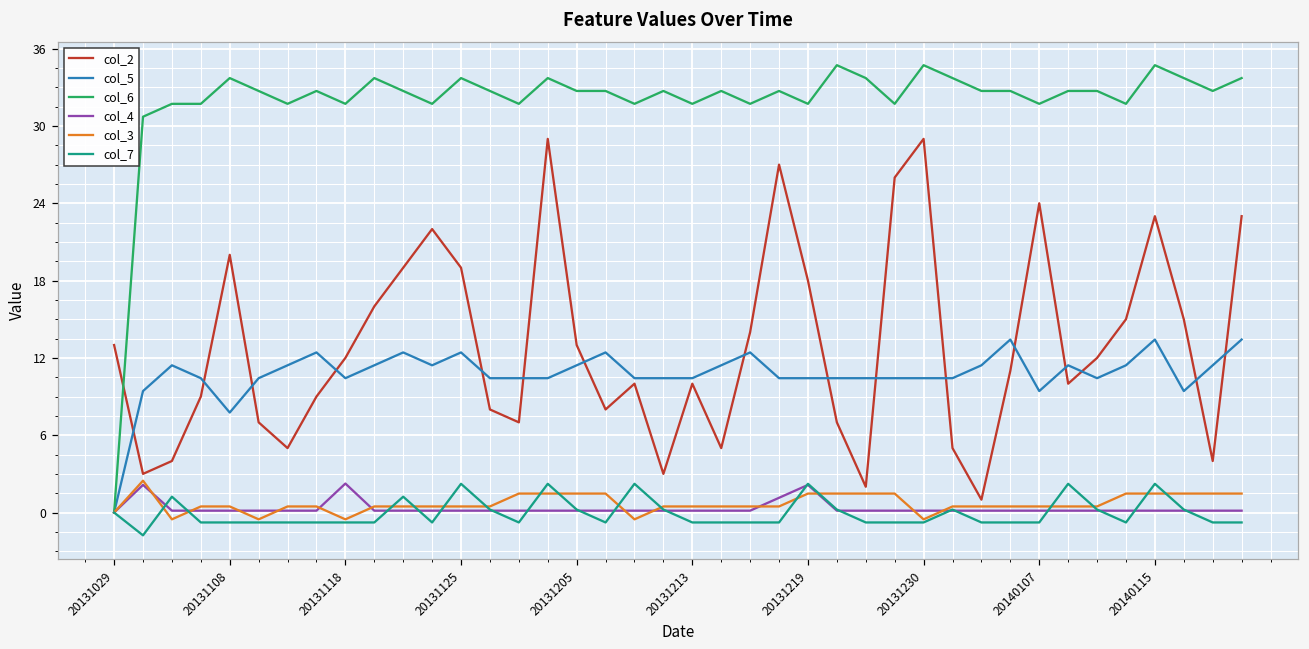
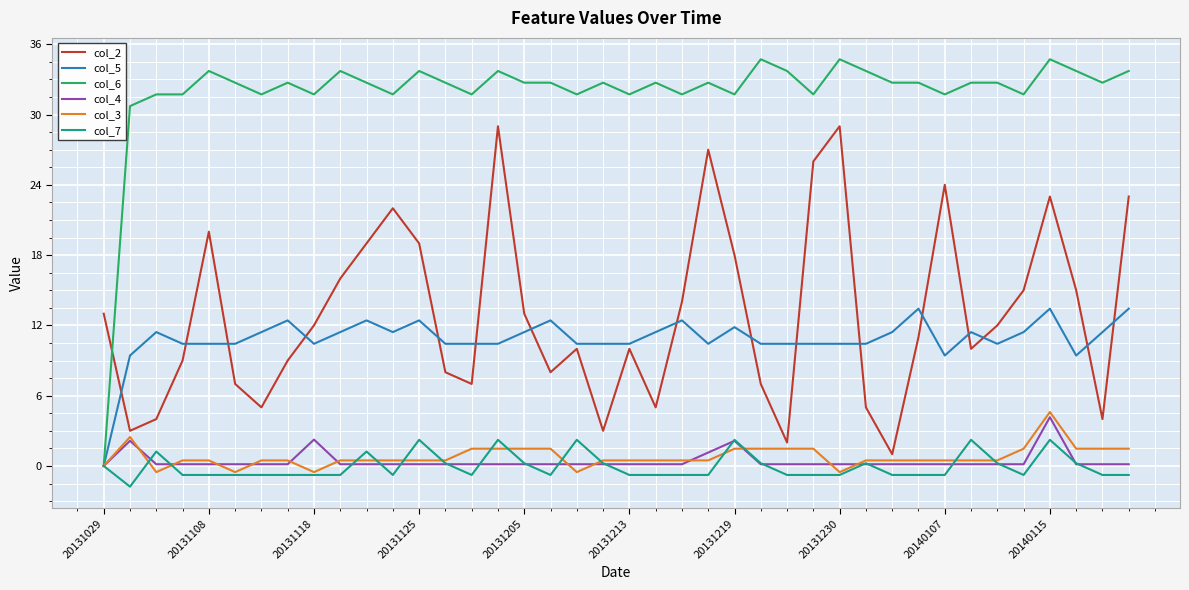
col_5, 20131108: 7.8 -> 10.4
col_5, 20131219: 10.4 -> 11.8
col_4, 20140115: 0.1 -> 4.2
col_3, 20140115: 1.5 -> 4.6
